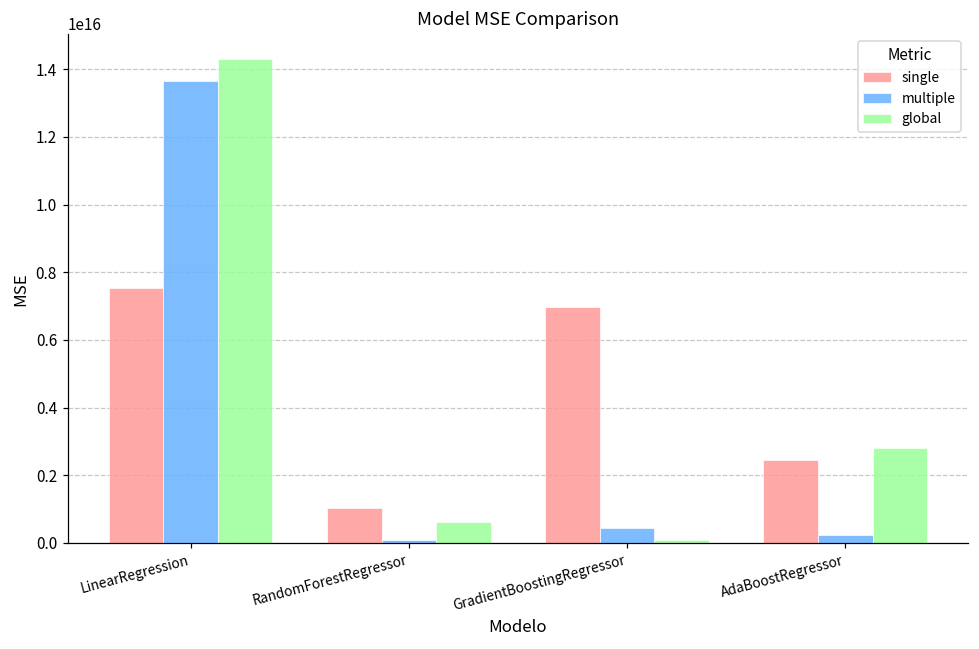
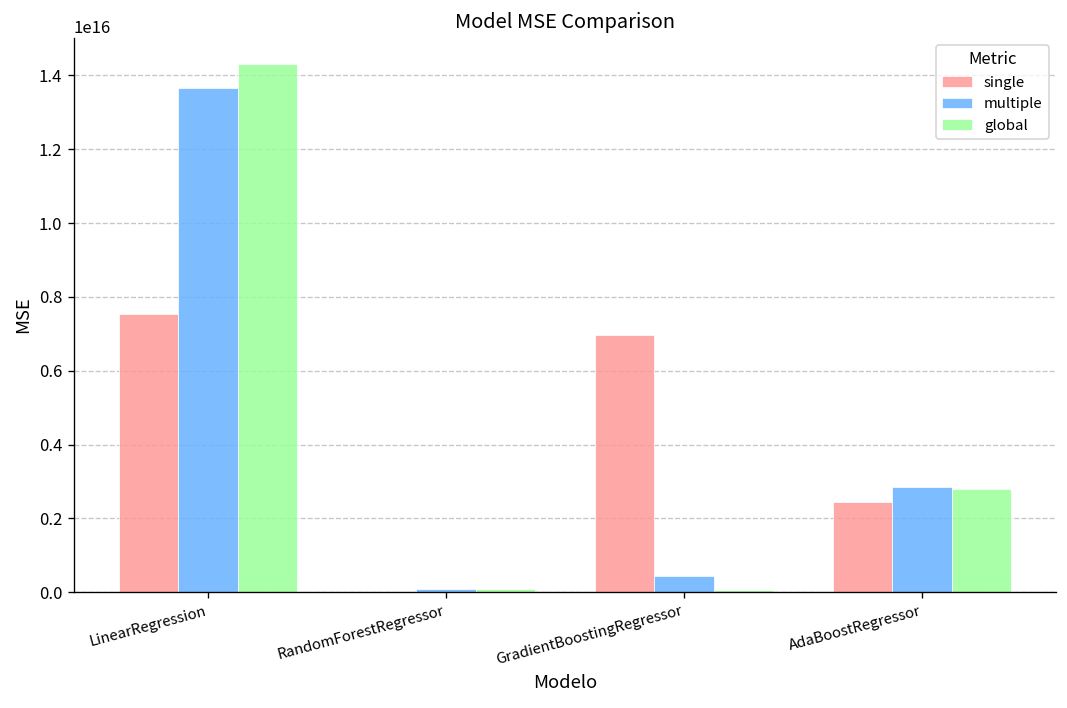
single, RandomForestRegressor: 1000000000000000 -> 0
global, RandomForestRegressor: 600000000000000 -> 100000000000000
multiple, AdaBoostRegressor: 200000000000000 -> 2800000000000000
